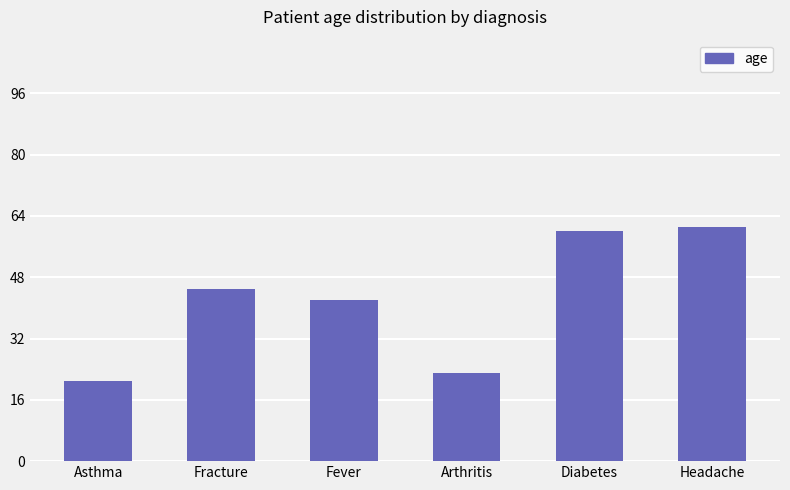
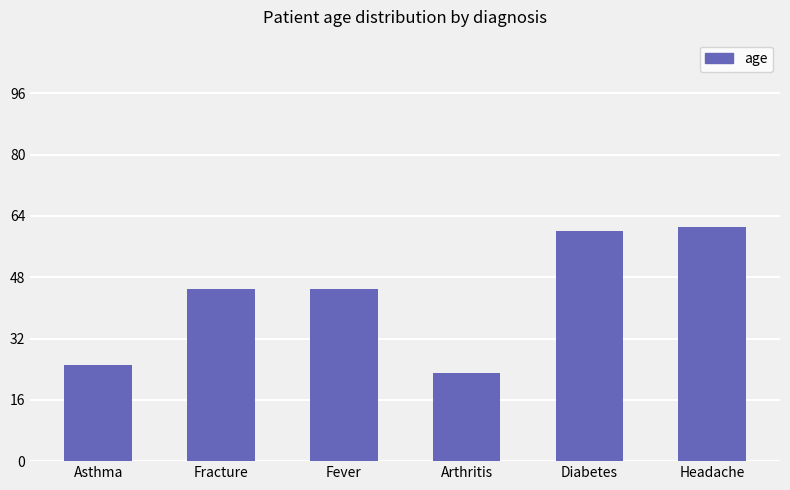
Asthma: 21 -> 25
Fever: 42 -> 45
